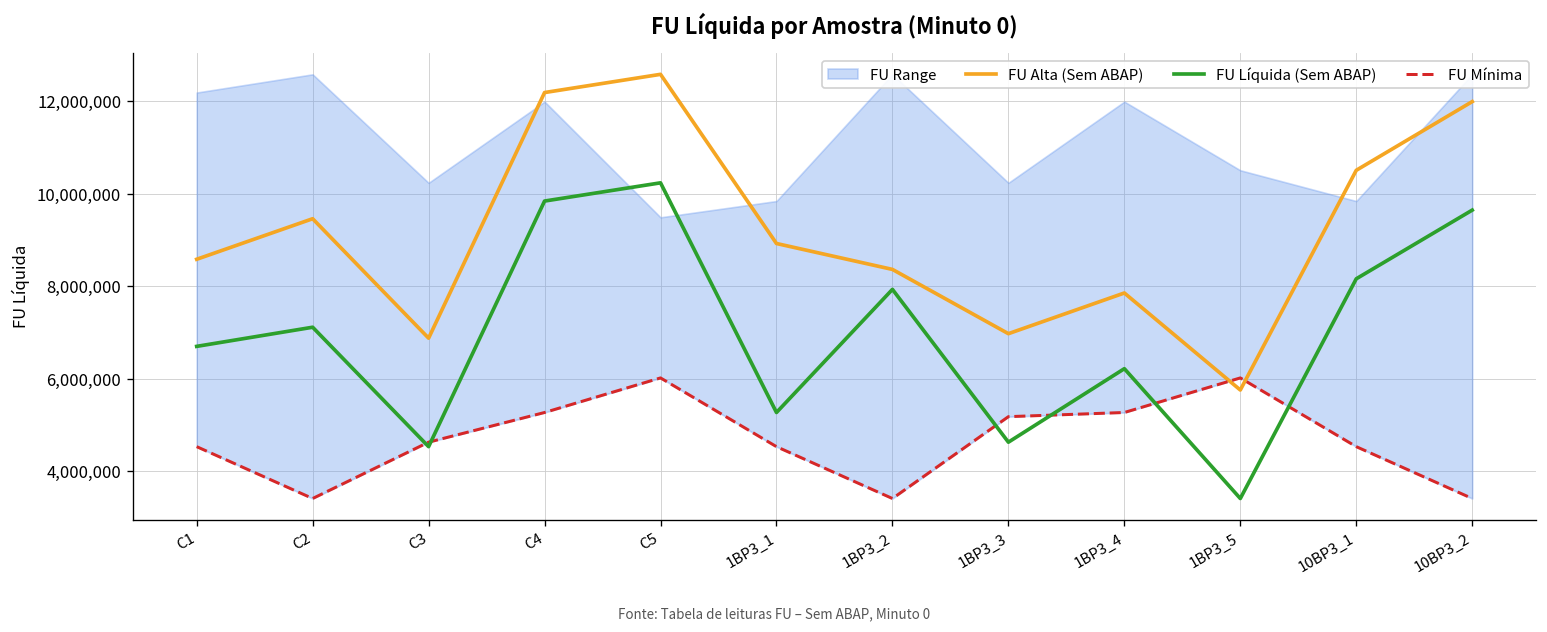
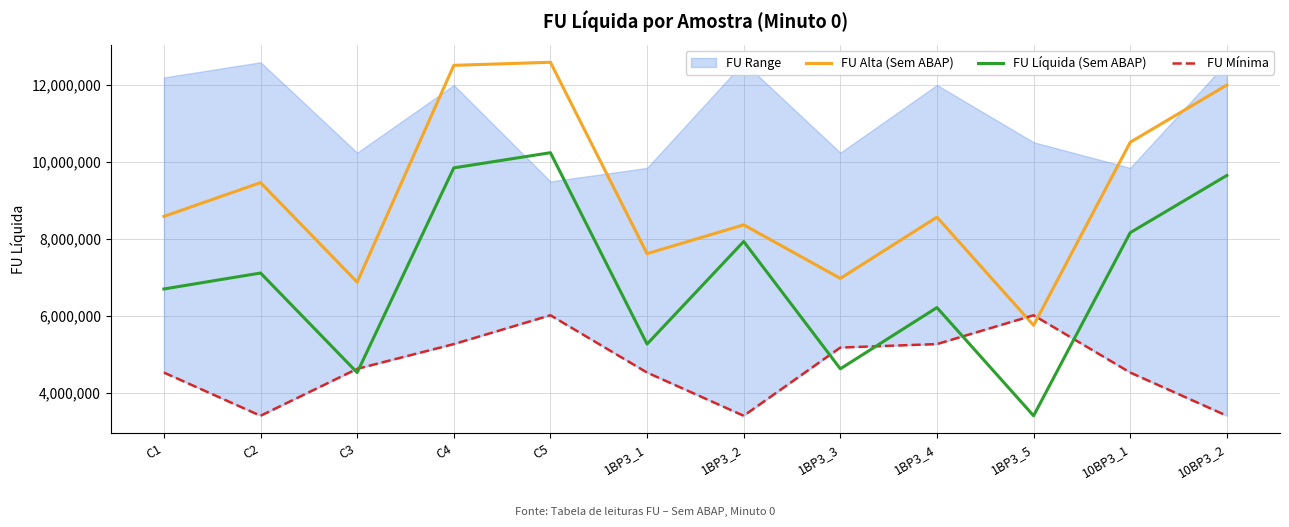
FU Alta (Sem ABAP), C4: 12,200,000 -> 12,500,000
FU Alta (Sem ABAP), 1BP3_1: 8,900,000 -> 7,600,000
FU Alta (Sem ABAP), 1BP3_4: 7,900,000 -> 8,600,000
